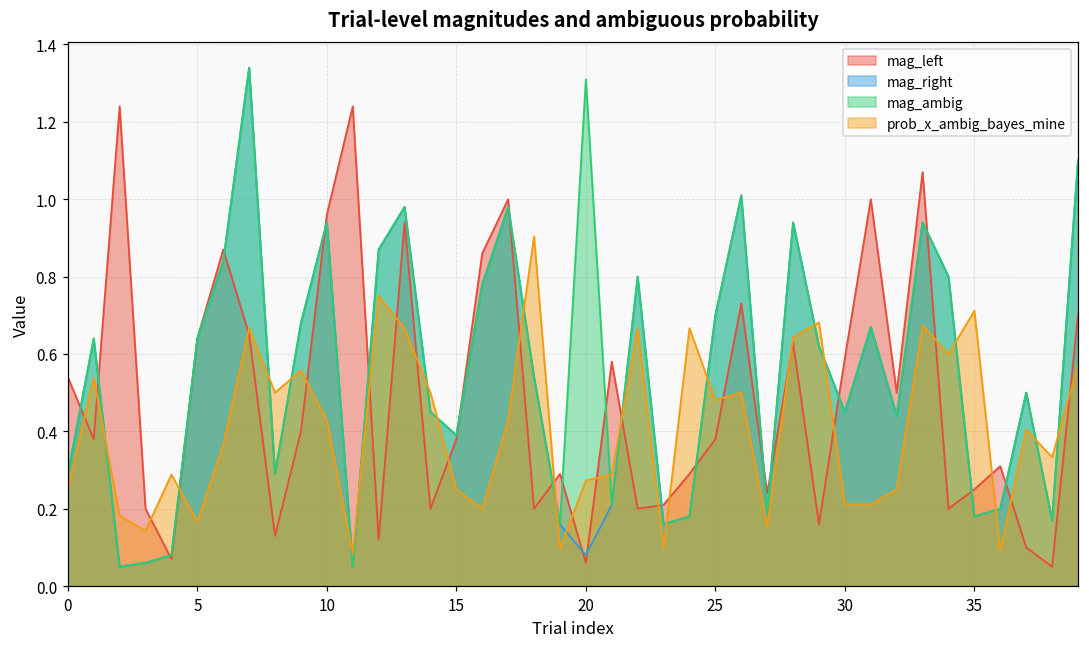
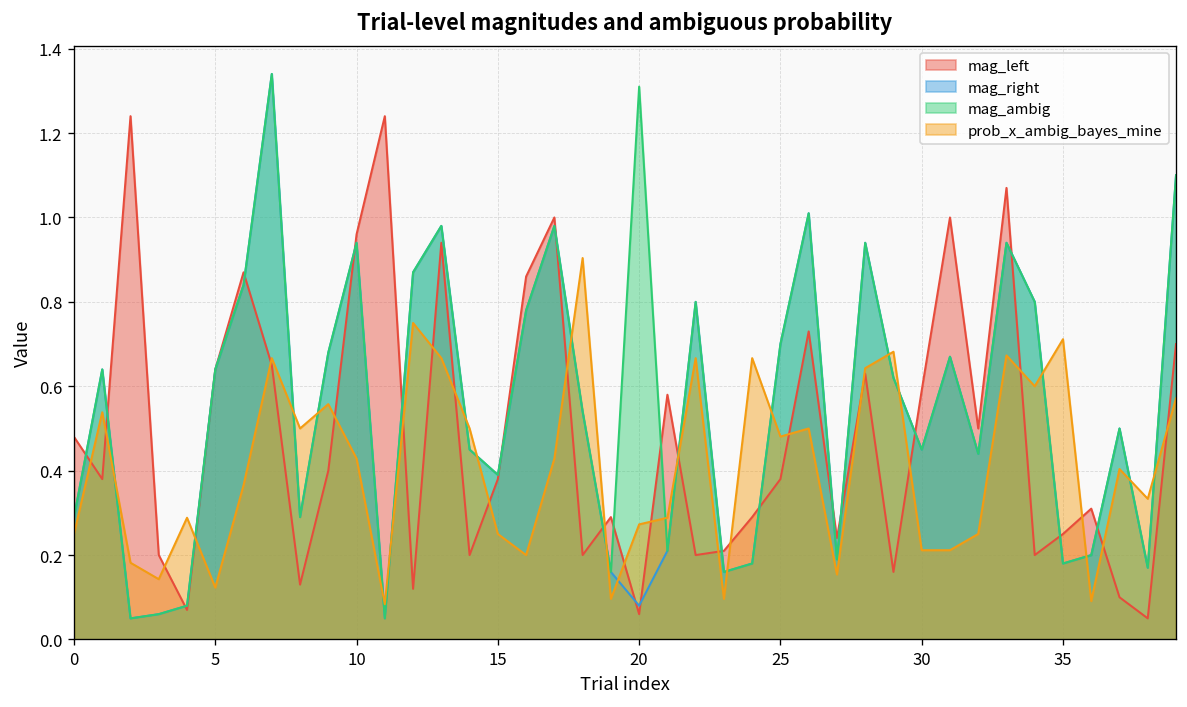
mag_left, 0: 0.54 -> 0.48
prob_x_ambig_bayes_mine, 5: 0.17 -> 0.12
